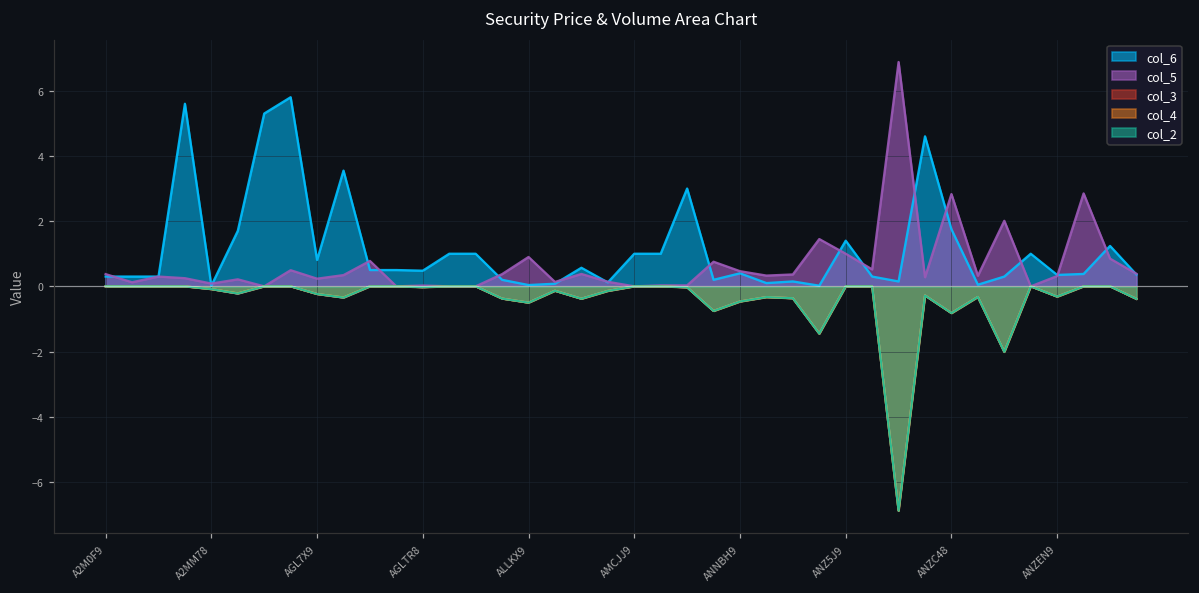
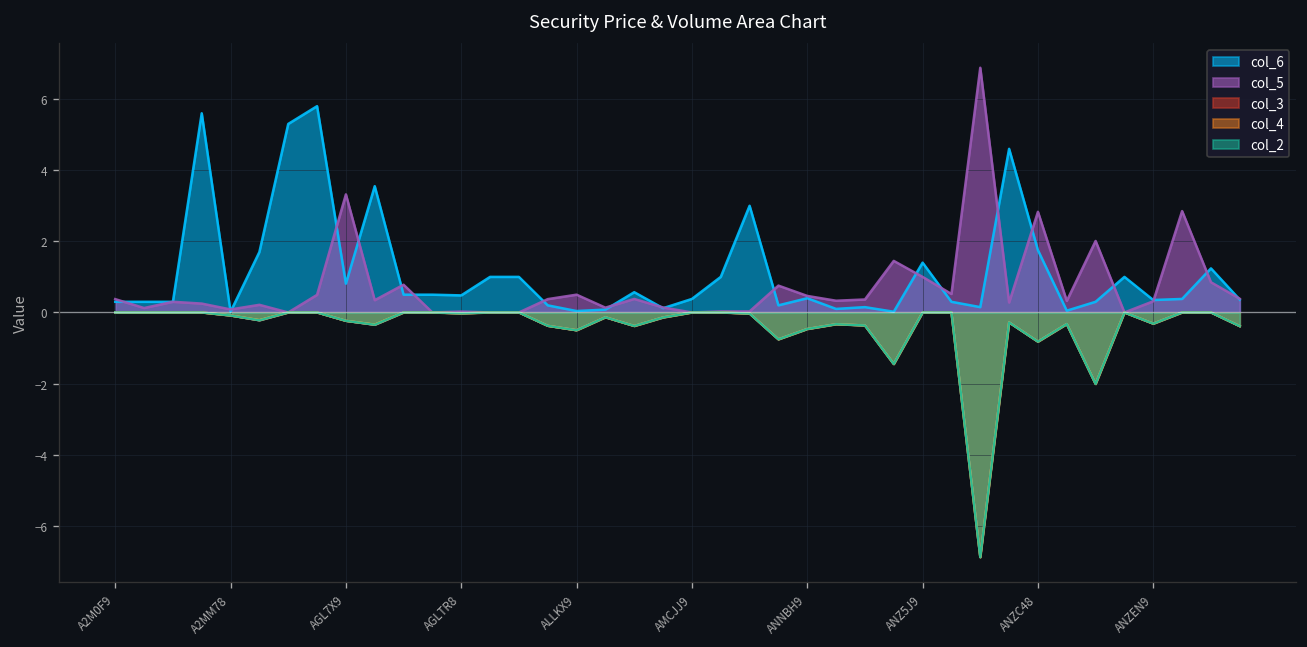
col_5, AGL7X9: 0.2 -> 3.3
col_5, ALLKX9: 0.9 -> 0.5
col_6, AMCJJ9: 1.0 -> 0.4
